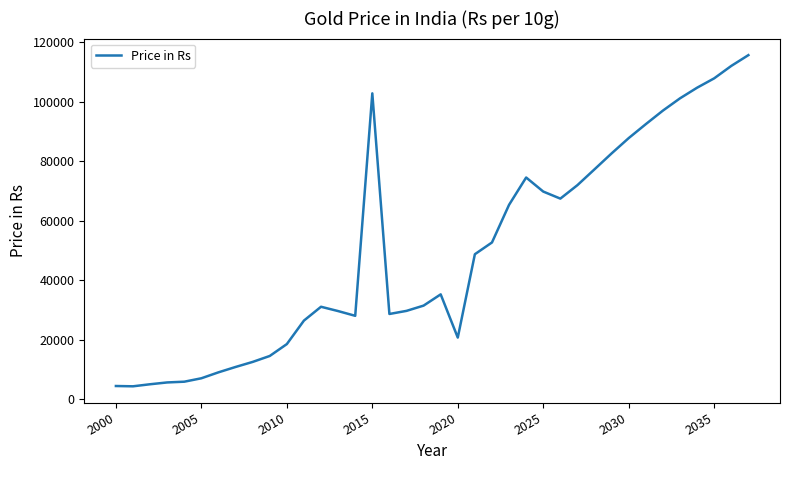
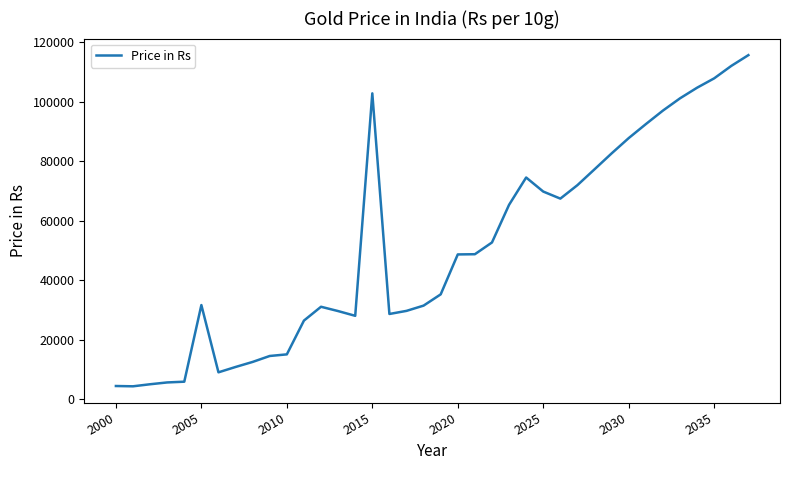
2005: 7000 -> 32000
2010: 19000 -> 15000
2020: 21000 -> 49000
